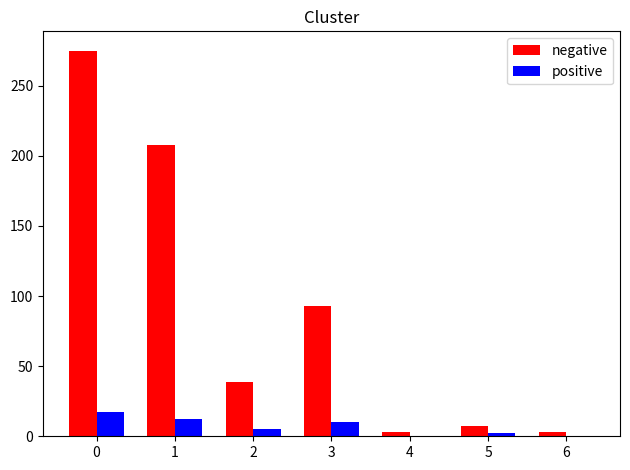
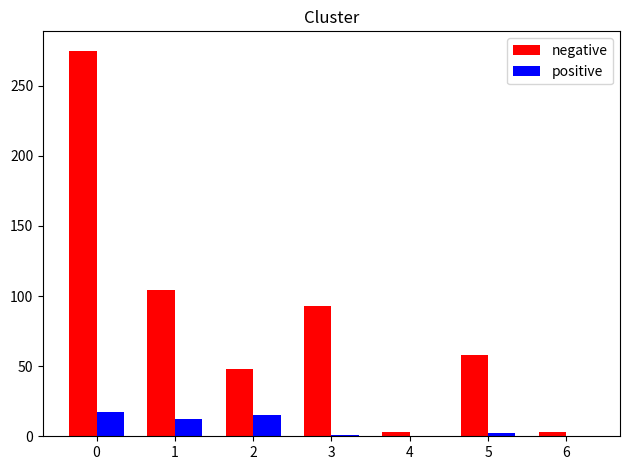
negative, 1: 208 -> 104
negative, 2: 39 -> 48
positive, 2: 5 -> 15
positive, 3: 10 -> 1
negative, 5: 7 -> 58
